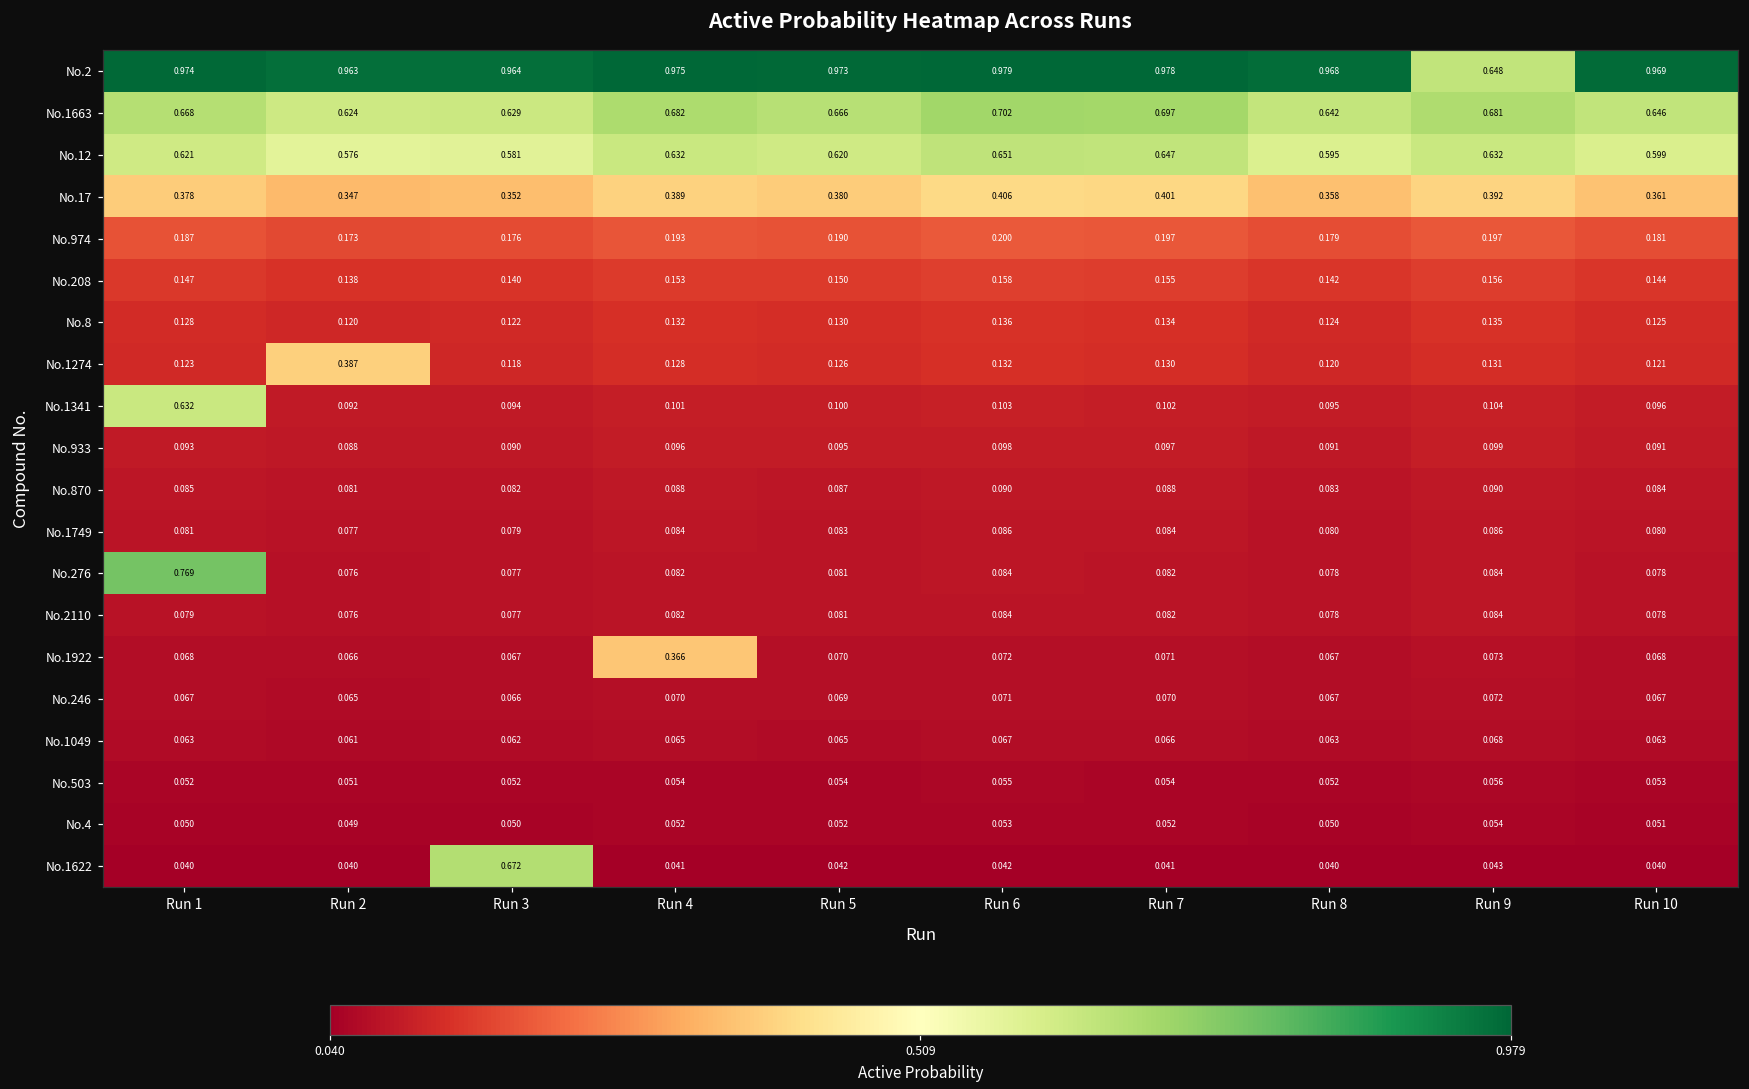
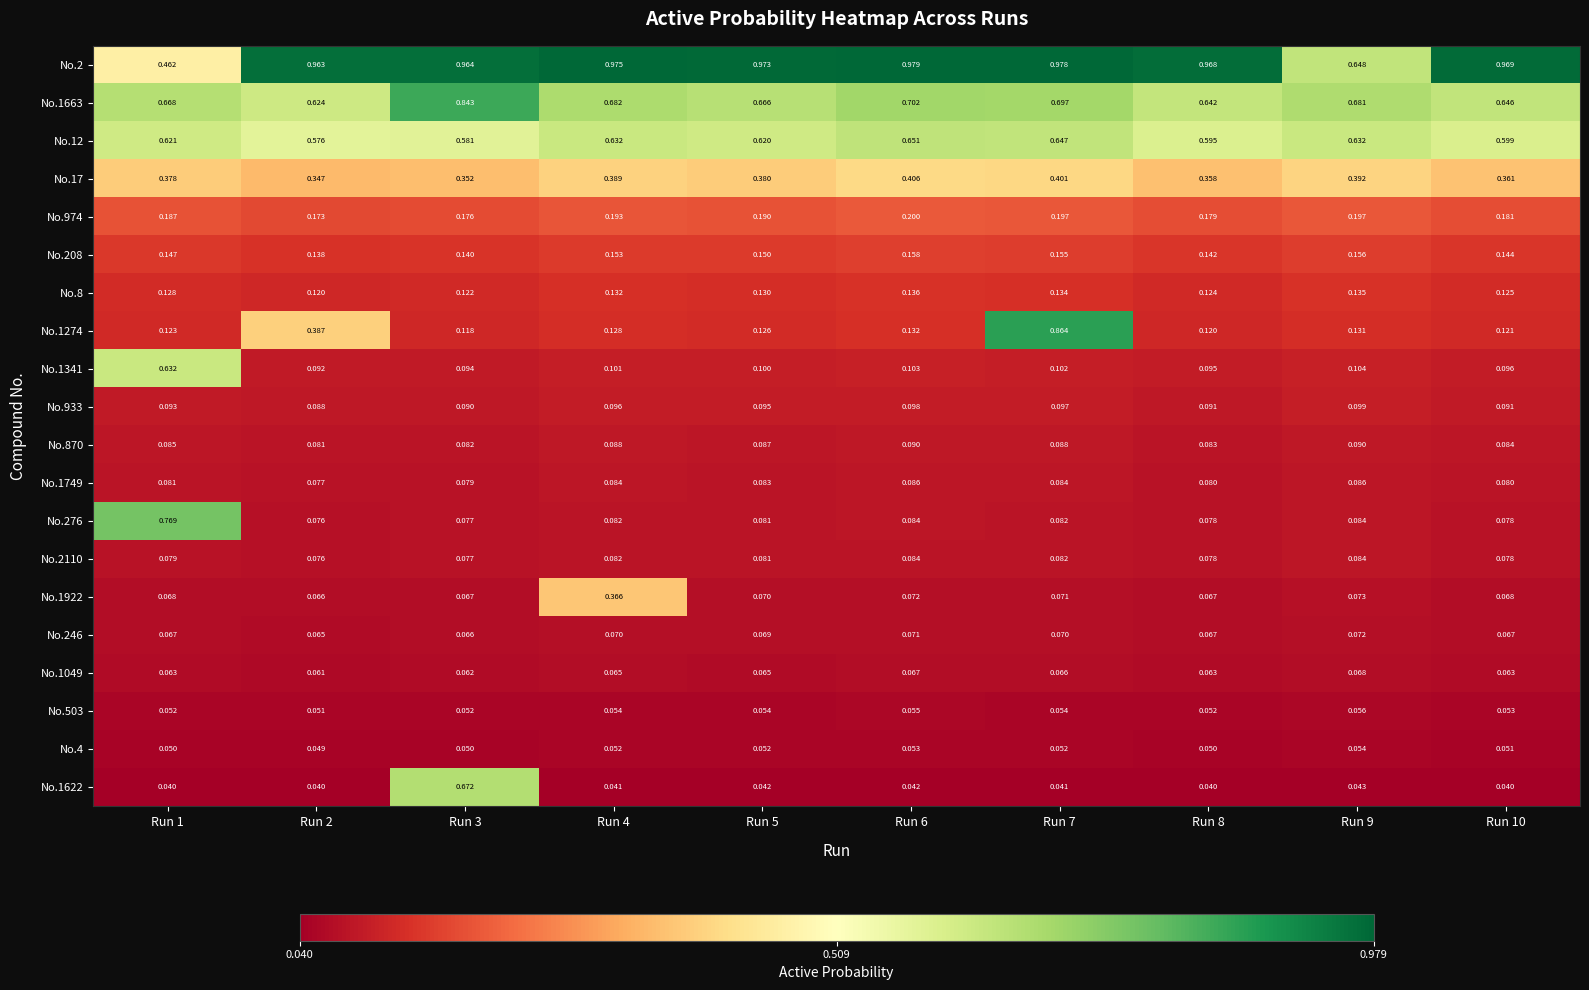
No.2, Run 1: 0.974 -> 0.462
No.1663, Run 3: 0.629 -> 0.843
No.1274, Run 7: 0.130 -> 0.864
